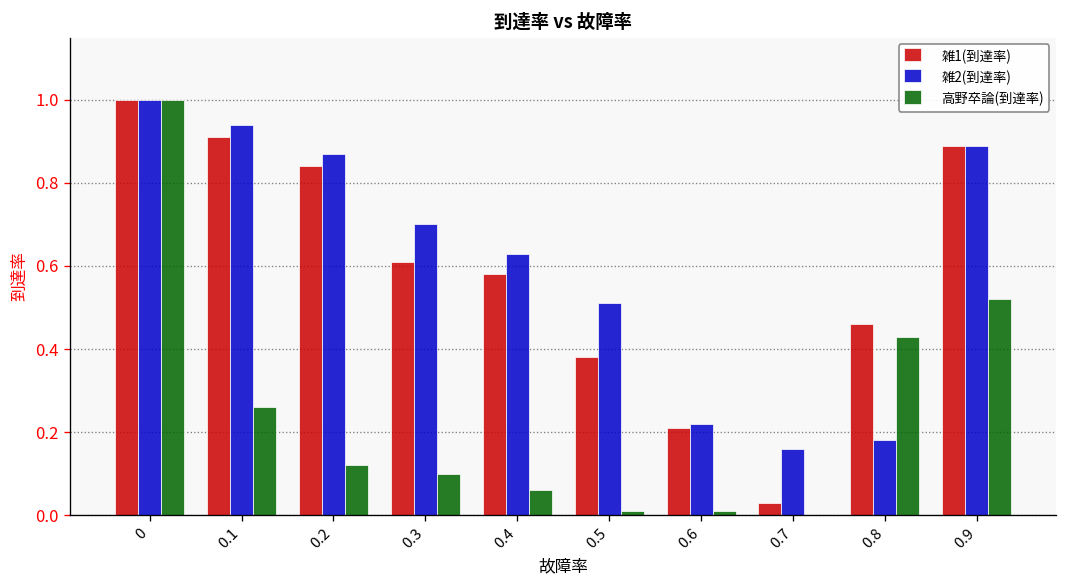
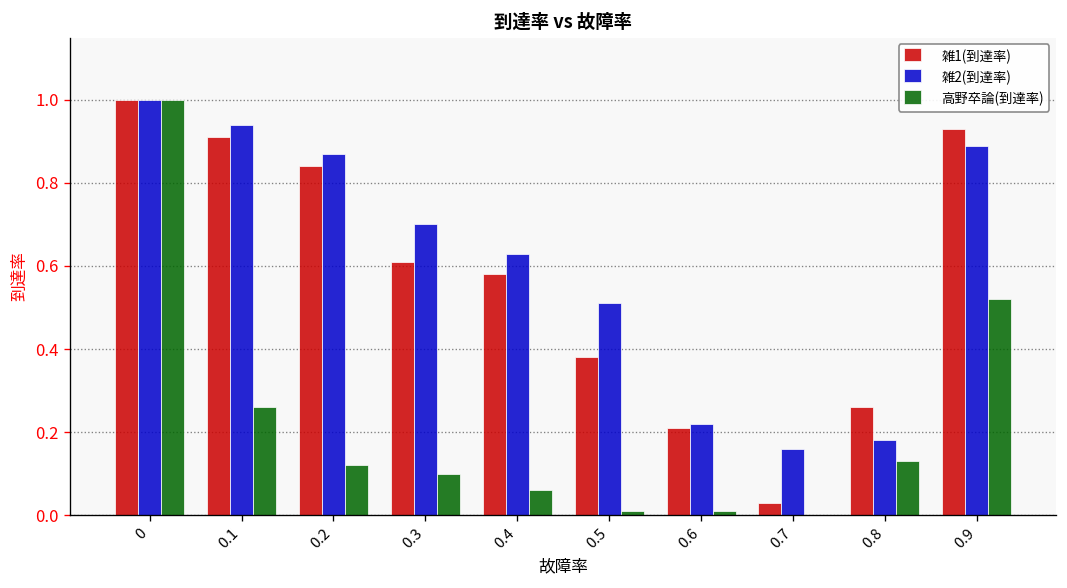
雑1(到達率), 0.8: 0.46 -> 0.26
高野卒論(到達率), 0.8: 0.43 -> 0.13
雑1(到達率), 0.9: 0.89 -> 0.93
